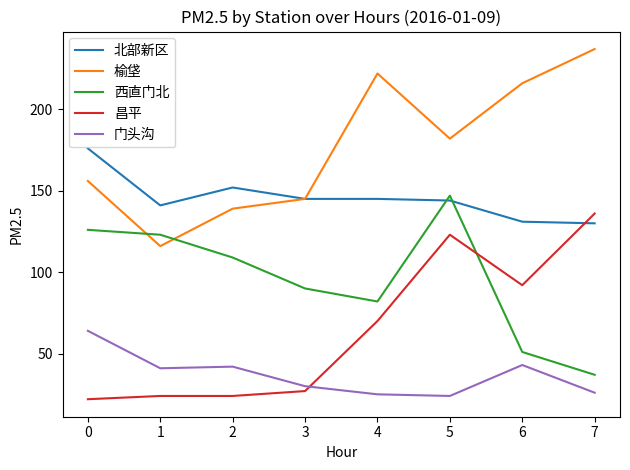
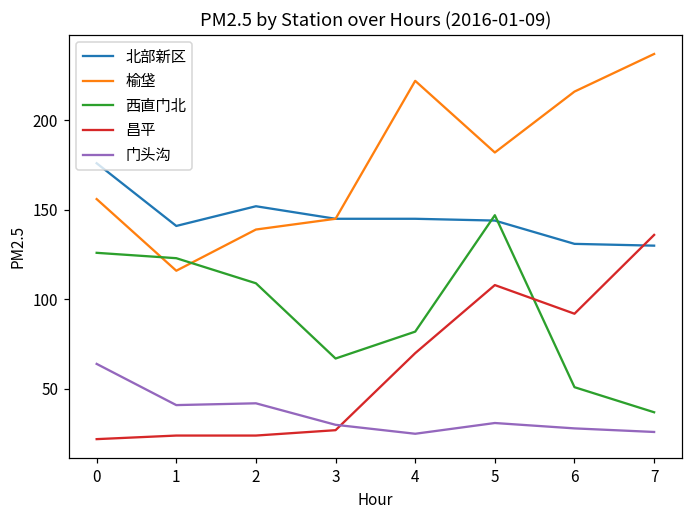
西直门北, 3: 90 -> 67
昌平, 5: 123 -> 108
门头沟, 5: 24 -> 31
门头沟, 6: 43 -> 28
